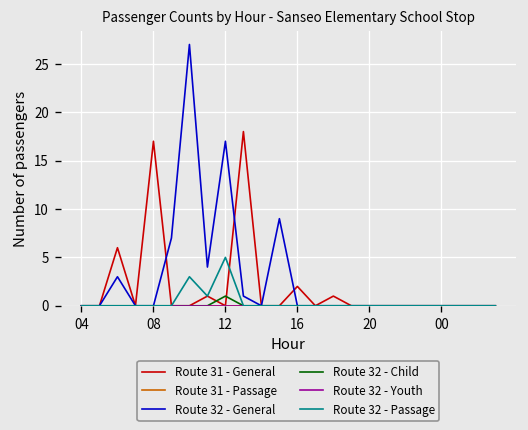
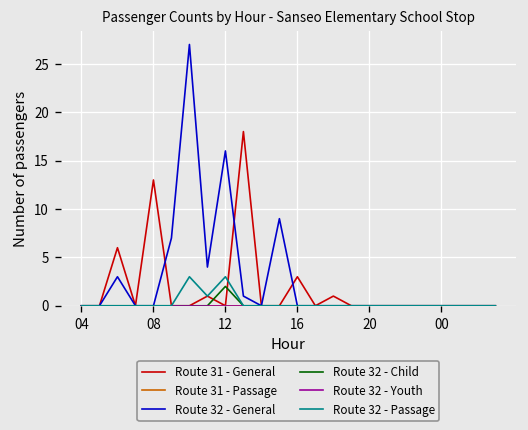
Route 31 - General, 08: 17 -> 13
Route 32 - General, 12: 17 -> 16
Route 32 - Child, 12: 1 -> 2
Route 32 - Passage, 12: 5 -> 3
Route 31 - General, 16: 2 -> 3
